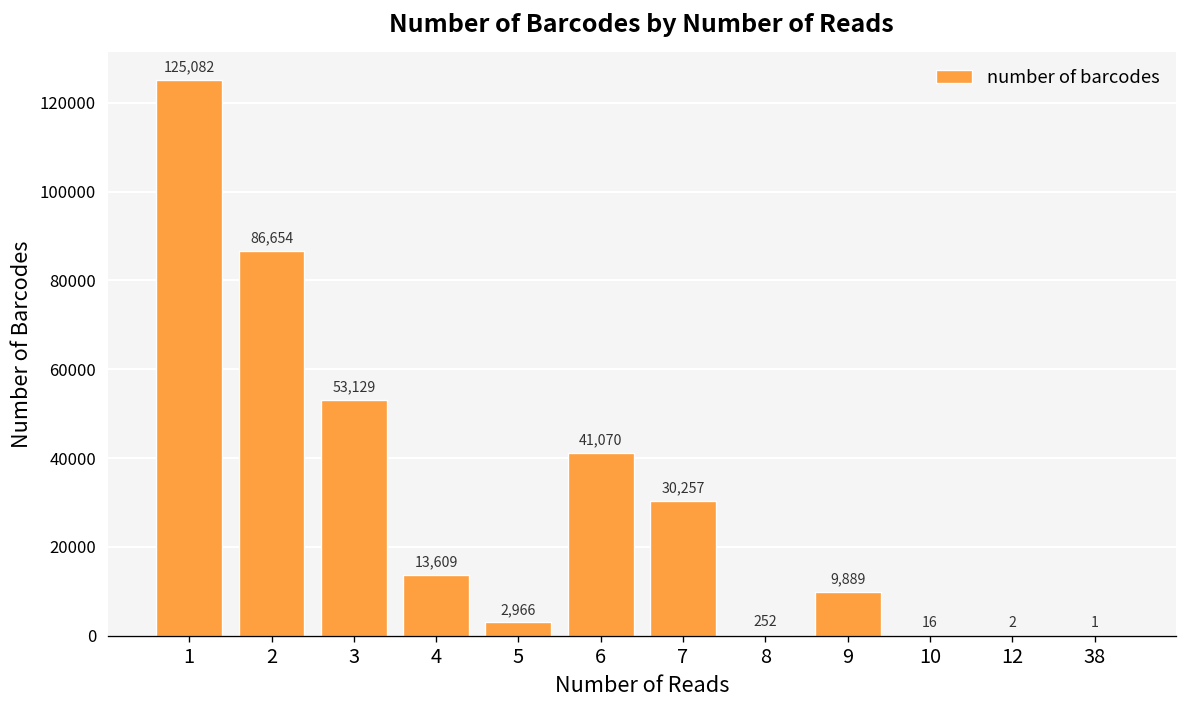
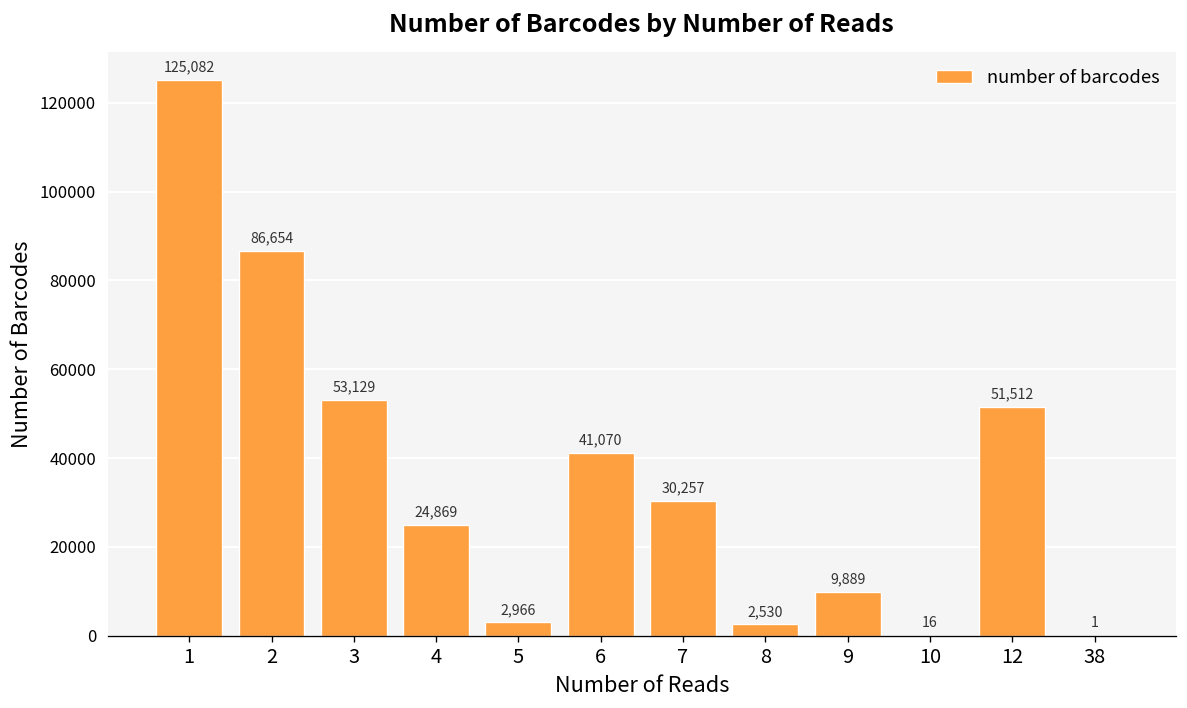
4: 13,609 -> 24,869
8: 252 -> 2,530
12: 2 -> 51,512
